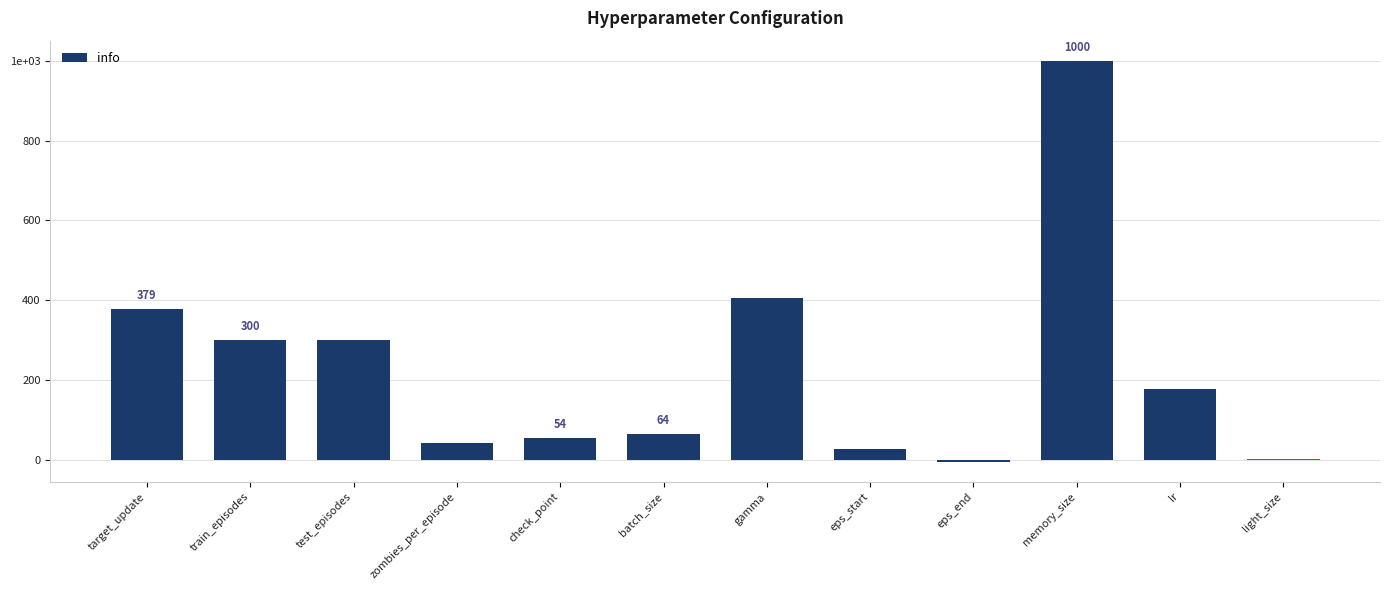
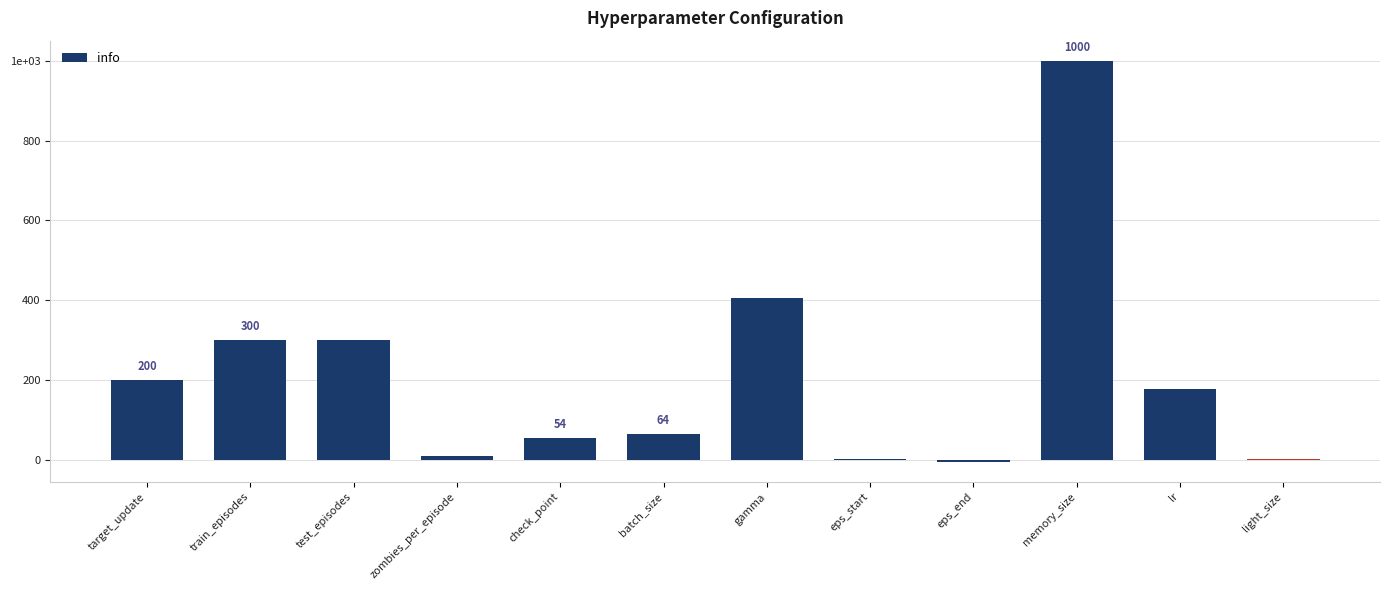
target_update: 379 -> 200
zombies_per_episode: 40 -> 10
eps_start: 30 -> 0
